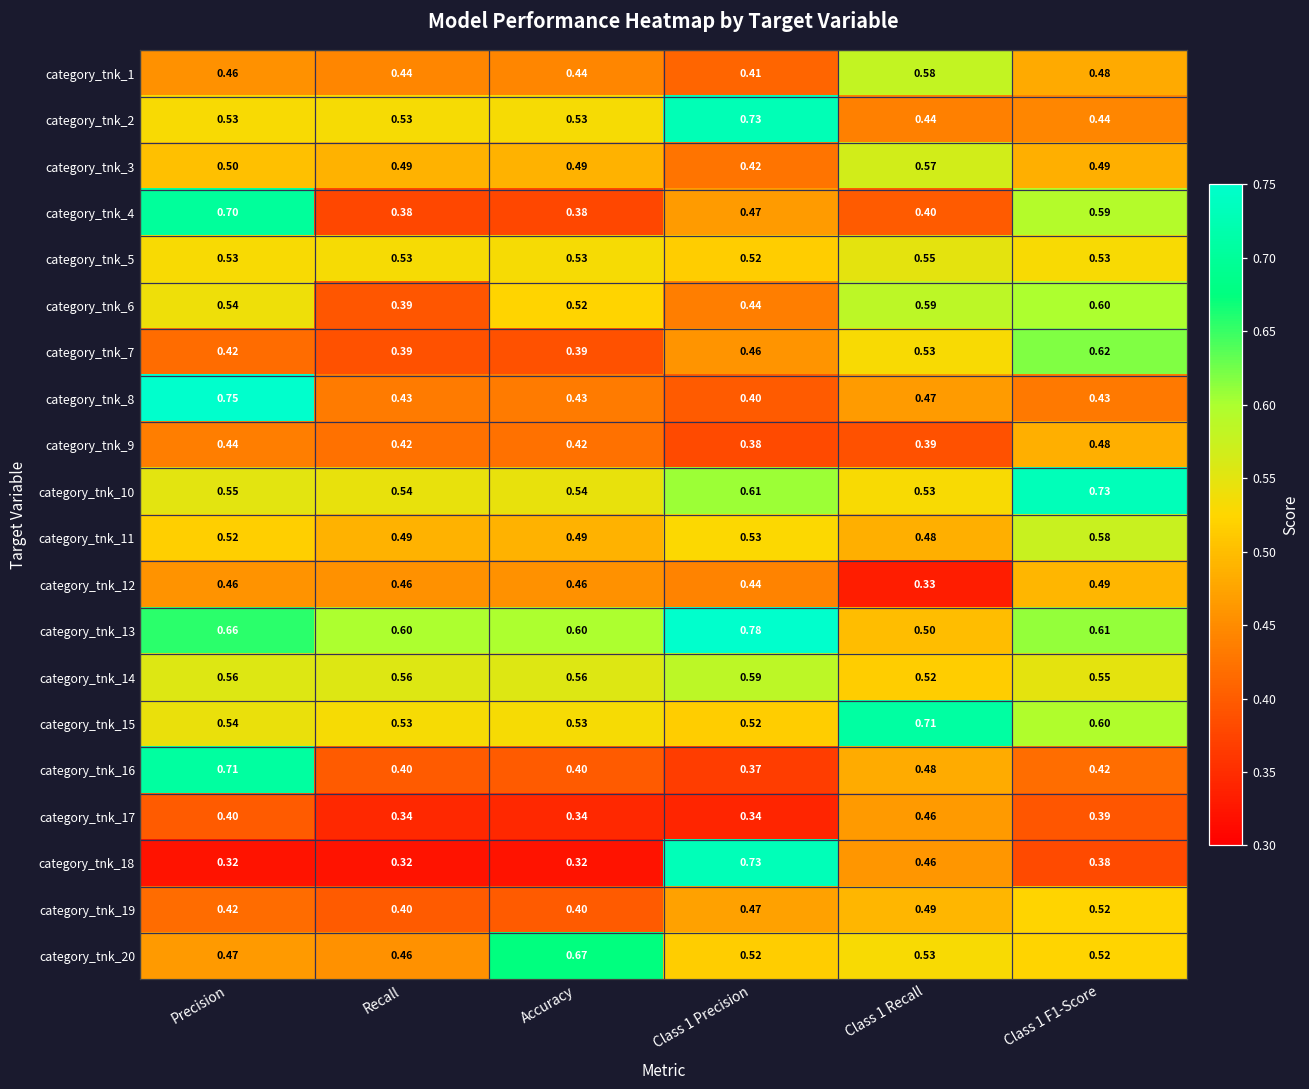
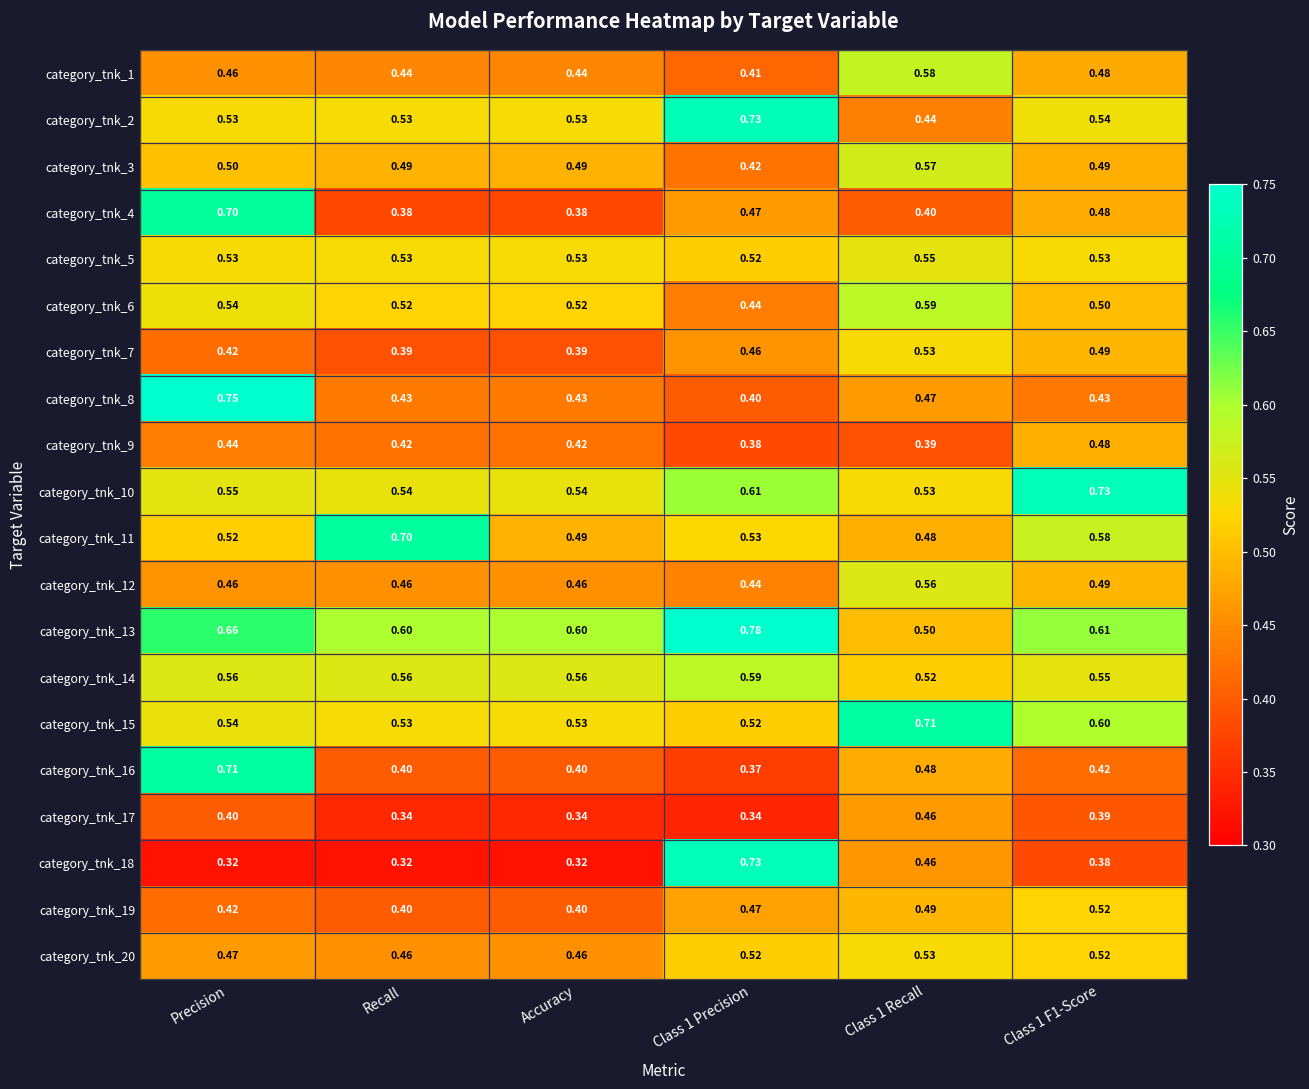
category_tnk_2, Class 1 F1-Score: 0.44 -> 0.54
category_tnk_4, Class 1 F1-Score: 0.59 -> 0.48
category_tnk_6, Recall: 0.39 -> 0.52
category_tnk_6, Class 1 F1-Score: 0.60 -> 0.50
category_tnk_7, Class 1 F1-Score: 0.62 -> 0.49
category_tnk_11, Recall: 0.49 -> 0.70
category_tnk_12, Class 1 Recall: 0.33 -> 0.56
category_tnk_20, Accuracy: 0.67 -> 0.46
